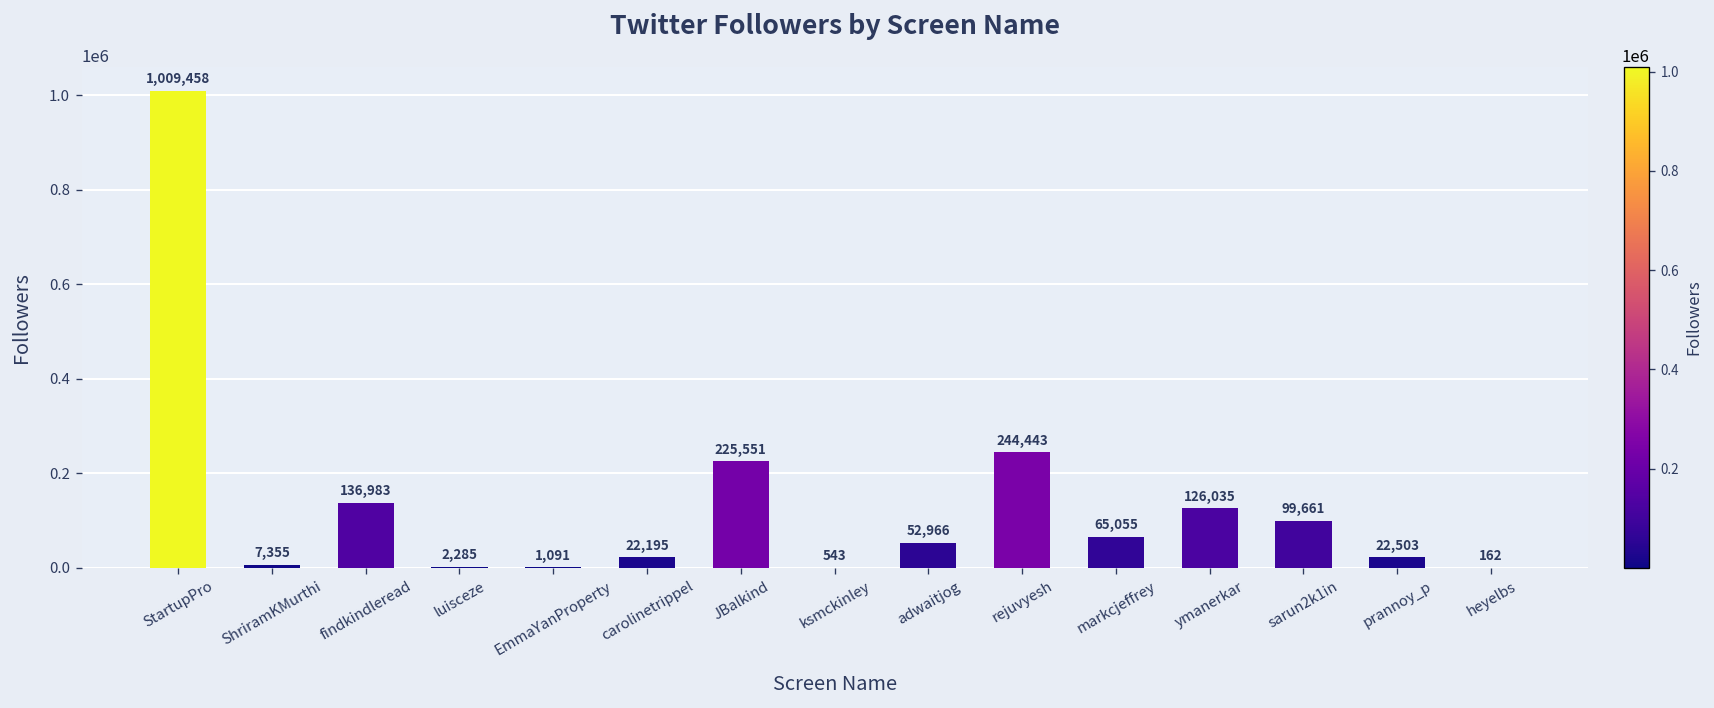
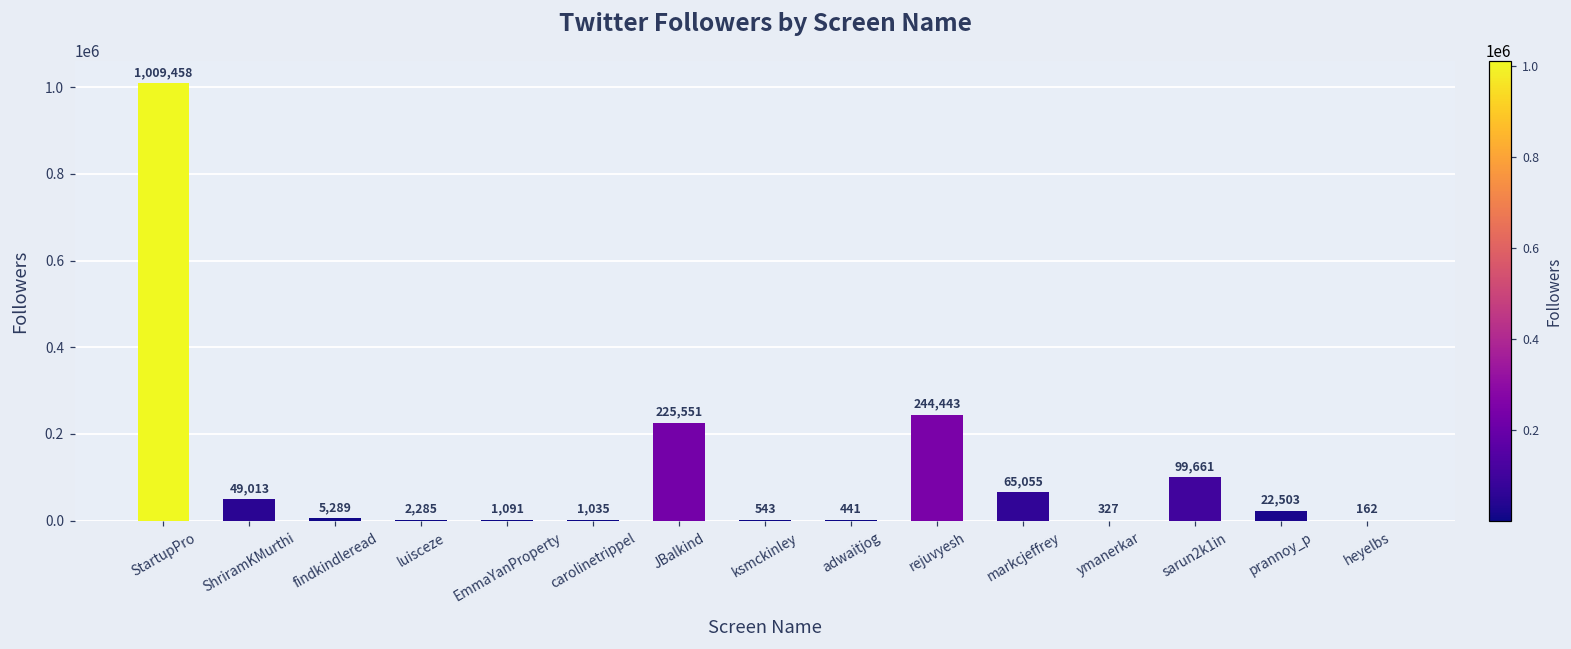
ShriramKMurthi: 7,355 -> 49,013
findkindleread: 136,983 -> 5,289
carolinetrippel: 22,195 -> 1,035
adwaitjog: 52,966 -> 441
ymanerkar: 126,035 -> 327
